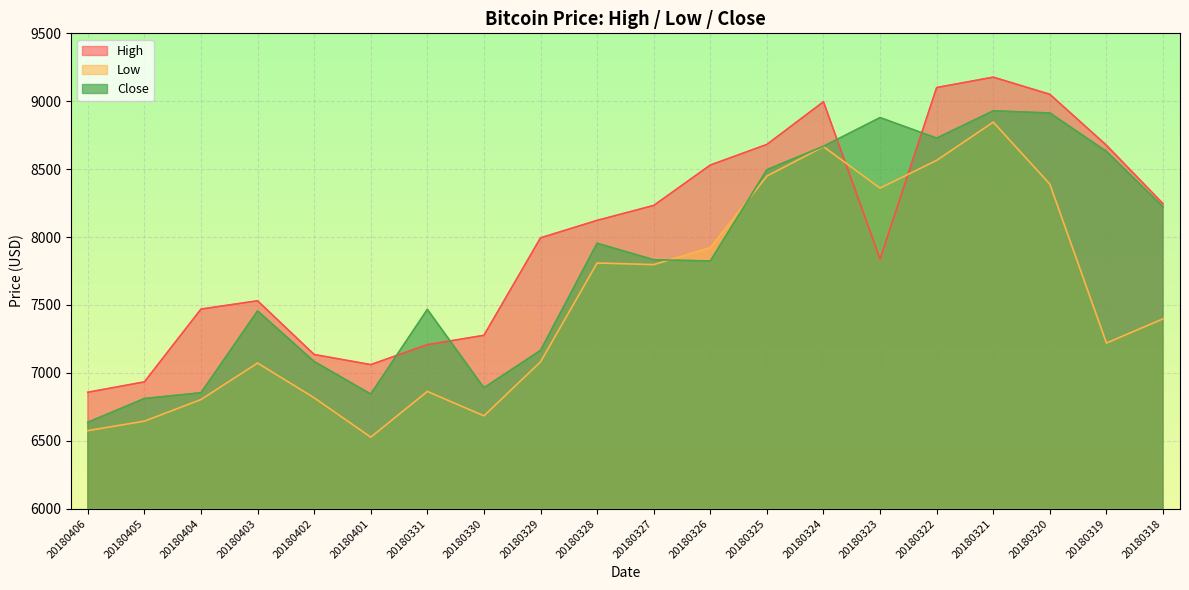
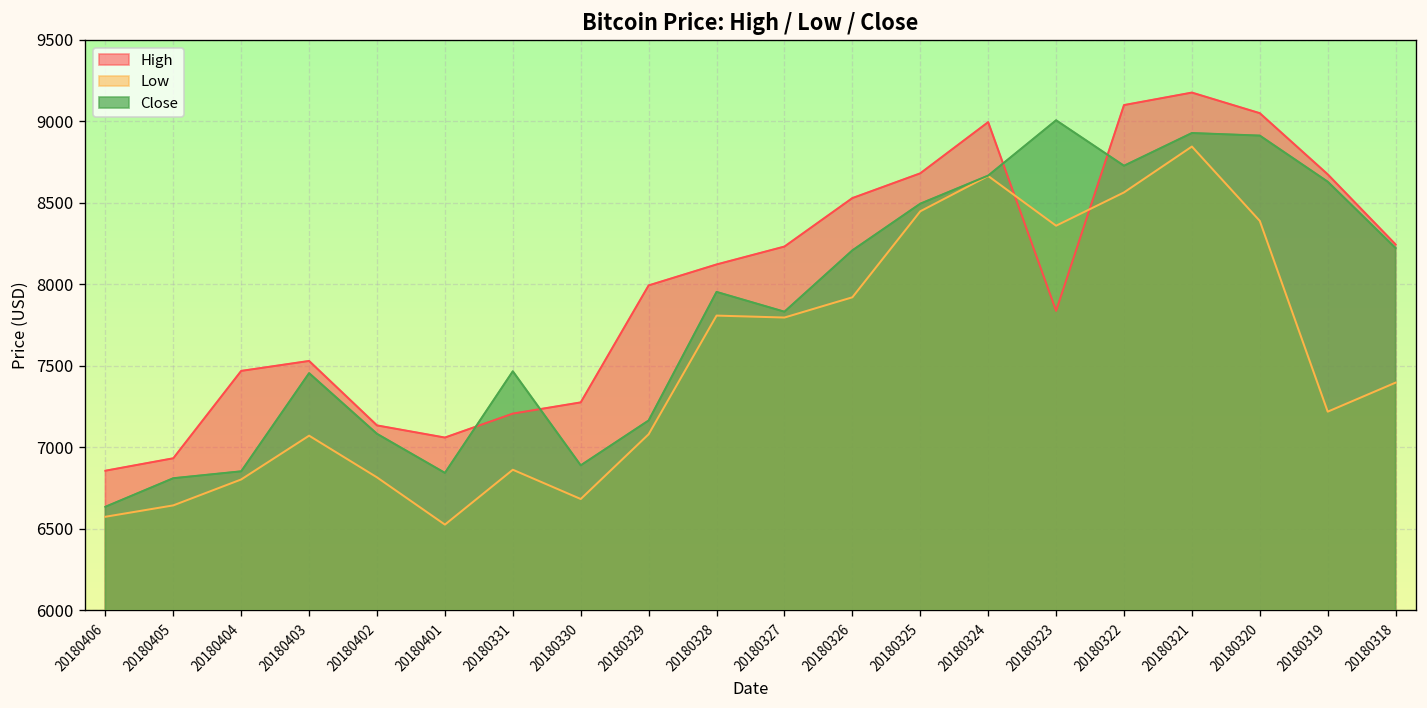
Close, 20180326: 7820 -> 8210
Close, 20180323: 8880 -> 9010
